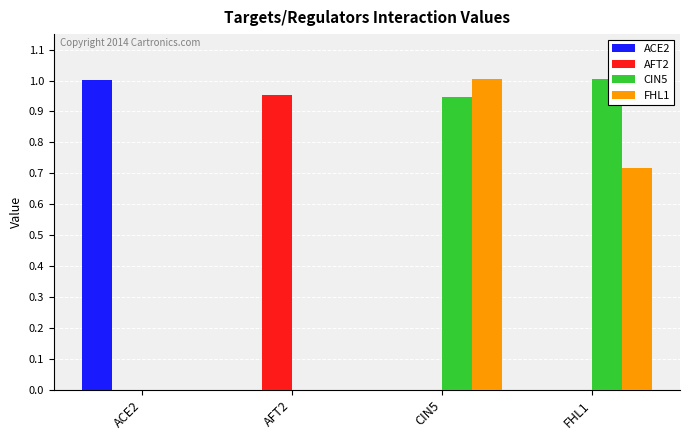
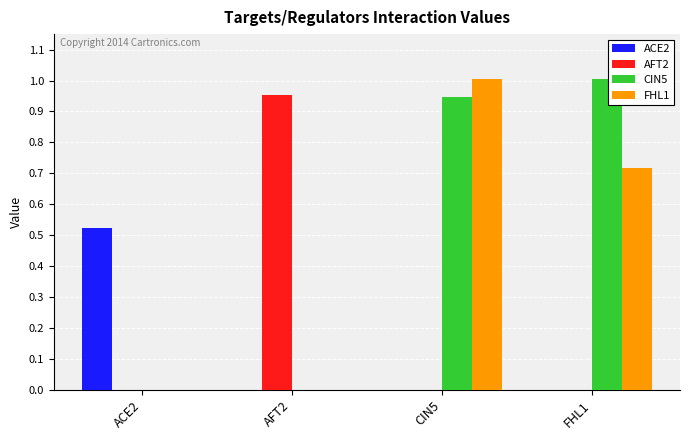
ACE2, ACE2: 1.00 -> 0.52
